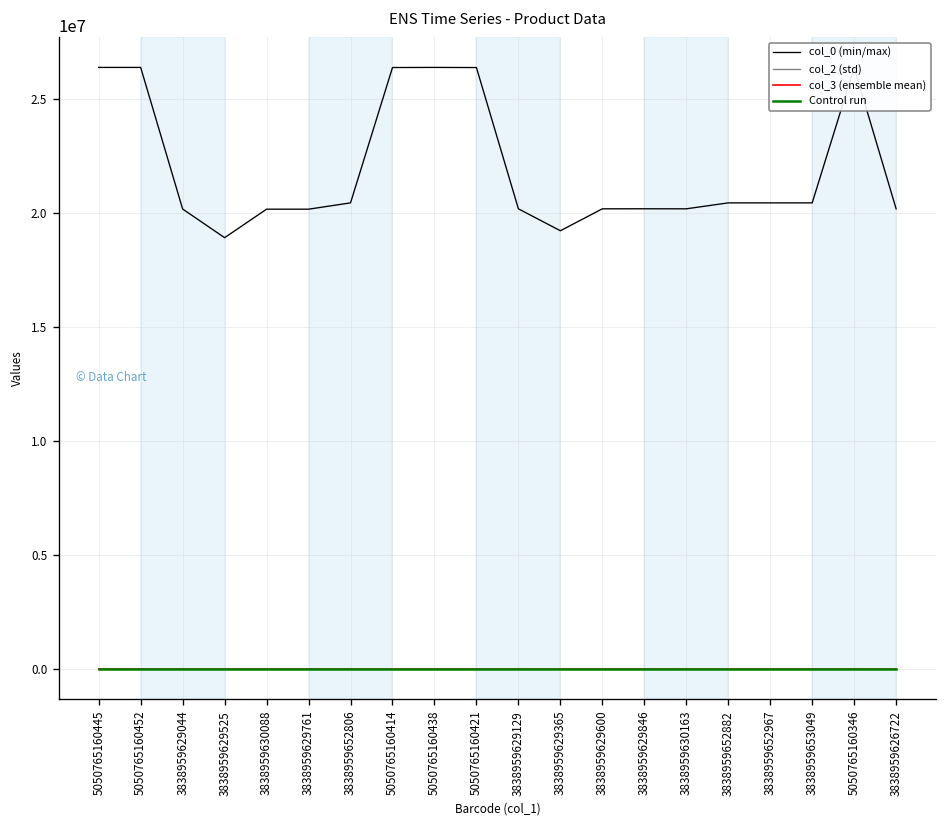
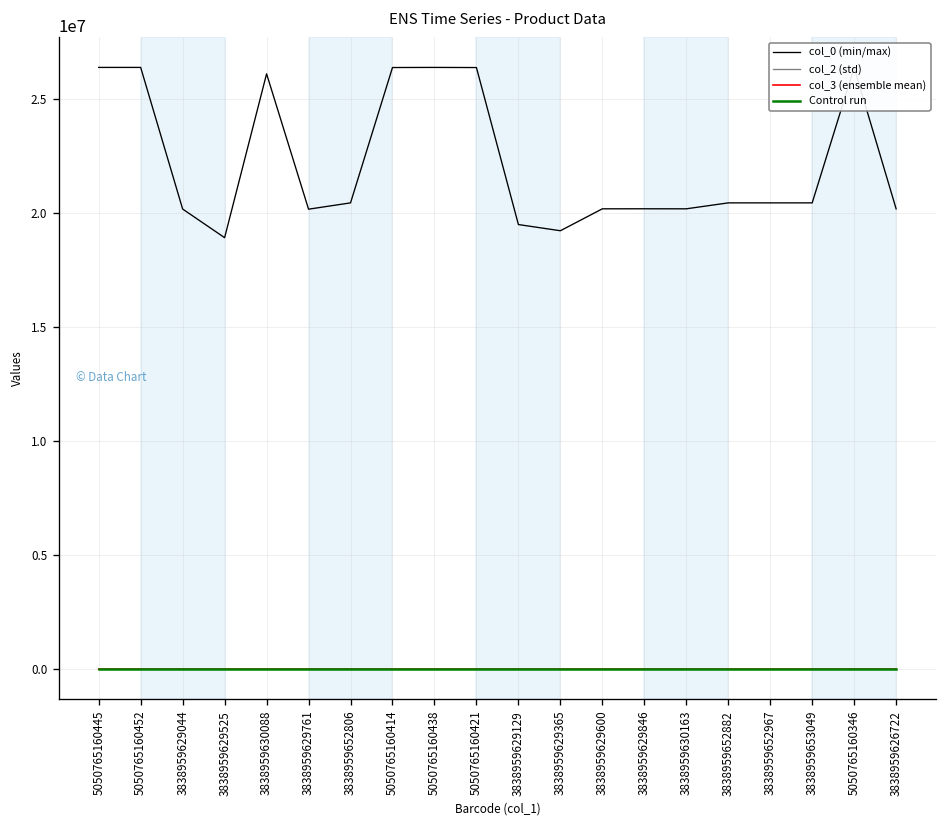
col_0 (min/max), 3838959630088: 20200000 -> 26100000
col_0 (min/max), 3838959629129: 20200000 -> 19500000
